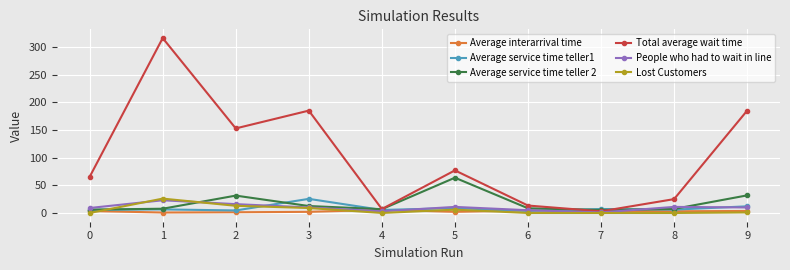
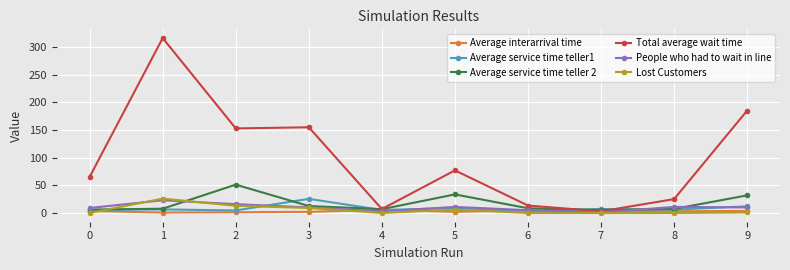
Average service time teller 2, 2: 30 -> 50
Total average wait time, 3: 190 -> 160
Average service time teller 2, 5: 60 -> 30
